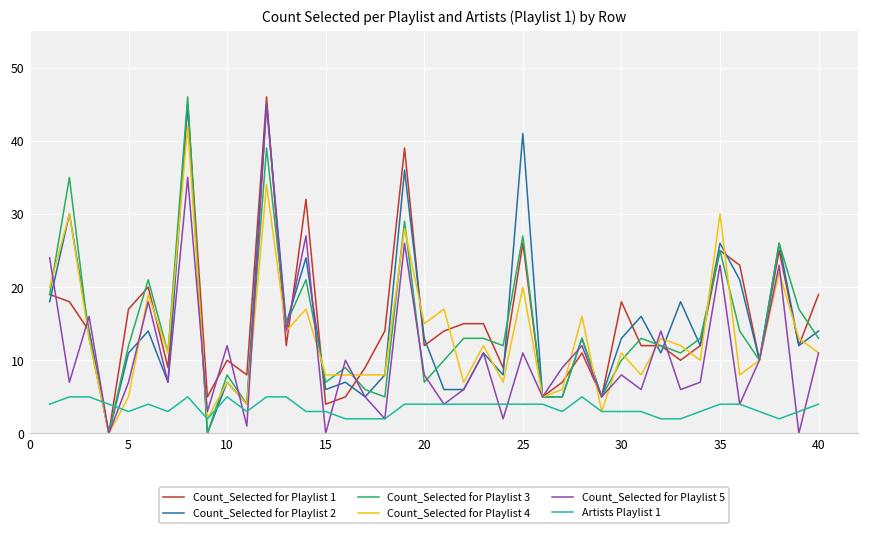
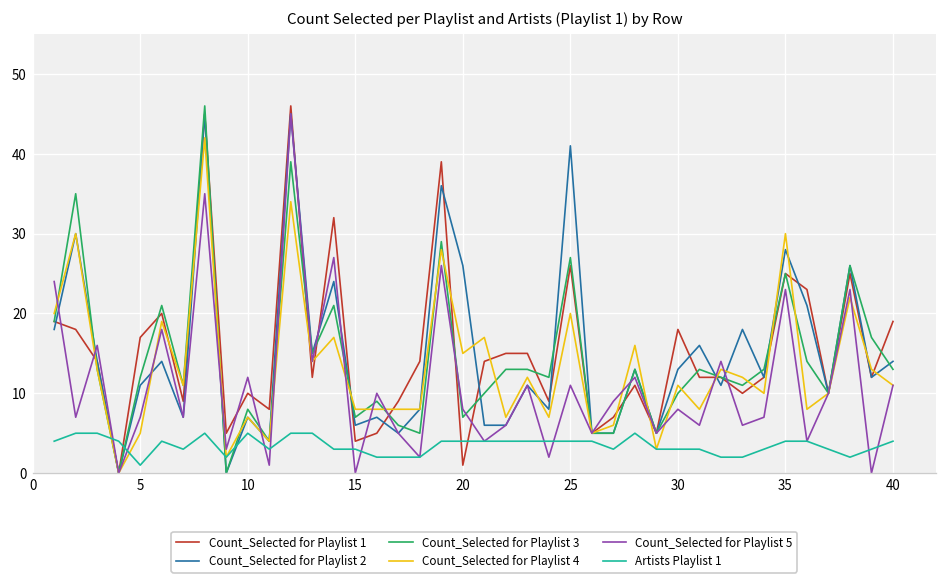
Artists Playlist 1, 5: 3 -> 1
Count_Selected for Playlist 1, 20: 12 -> 1
Count_Selected for Playlist 2, 20: 13 -> 26
Count_Selected for Playlist 2, 35: 26 -> 28
